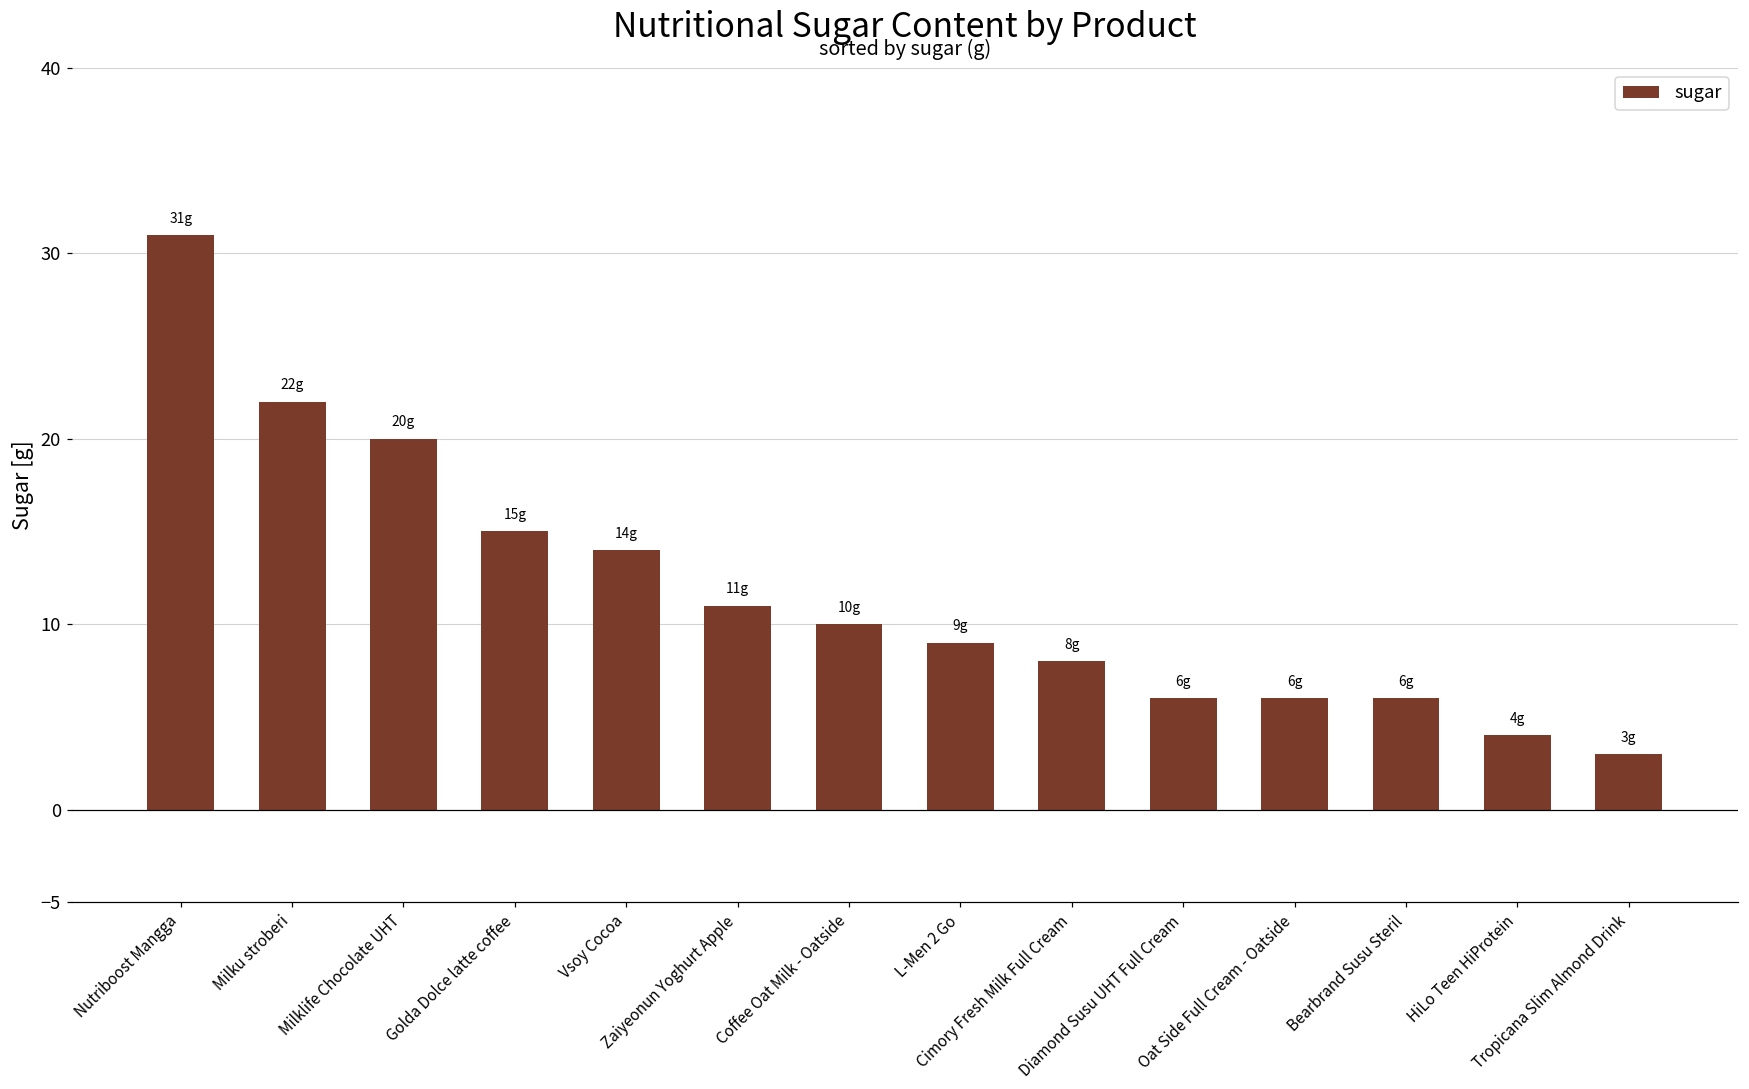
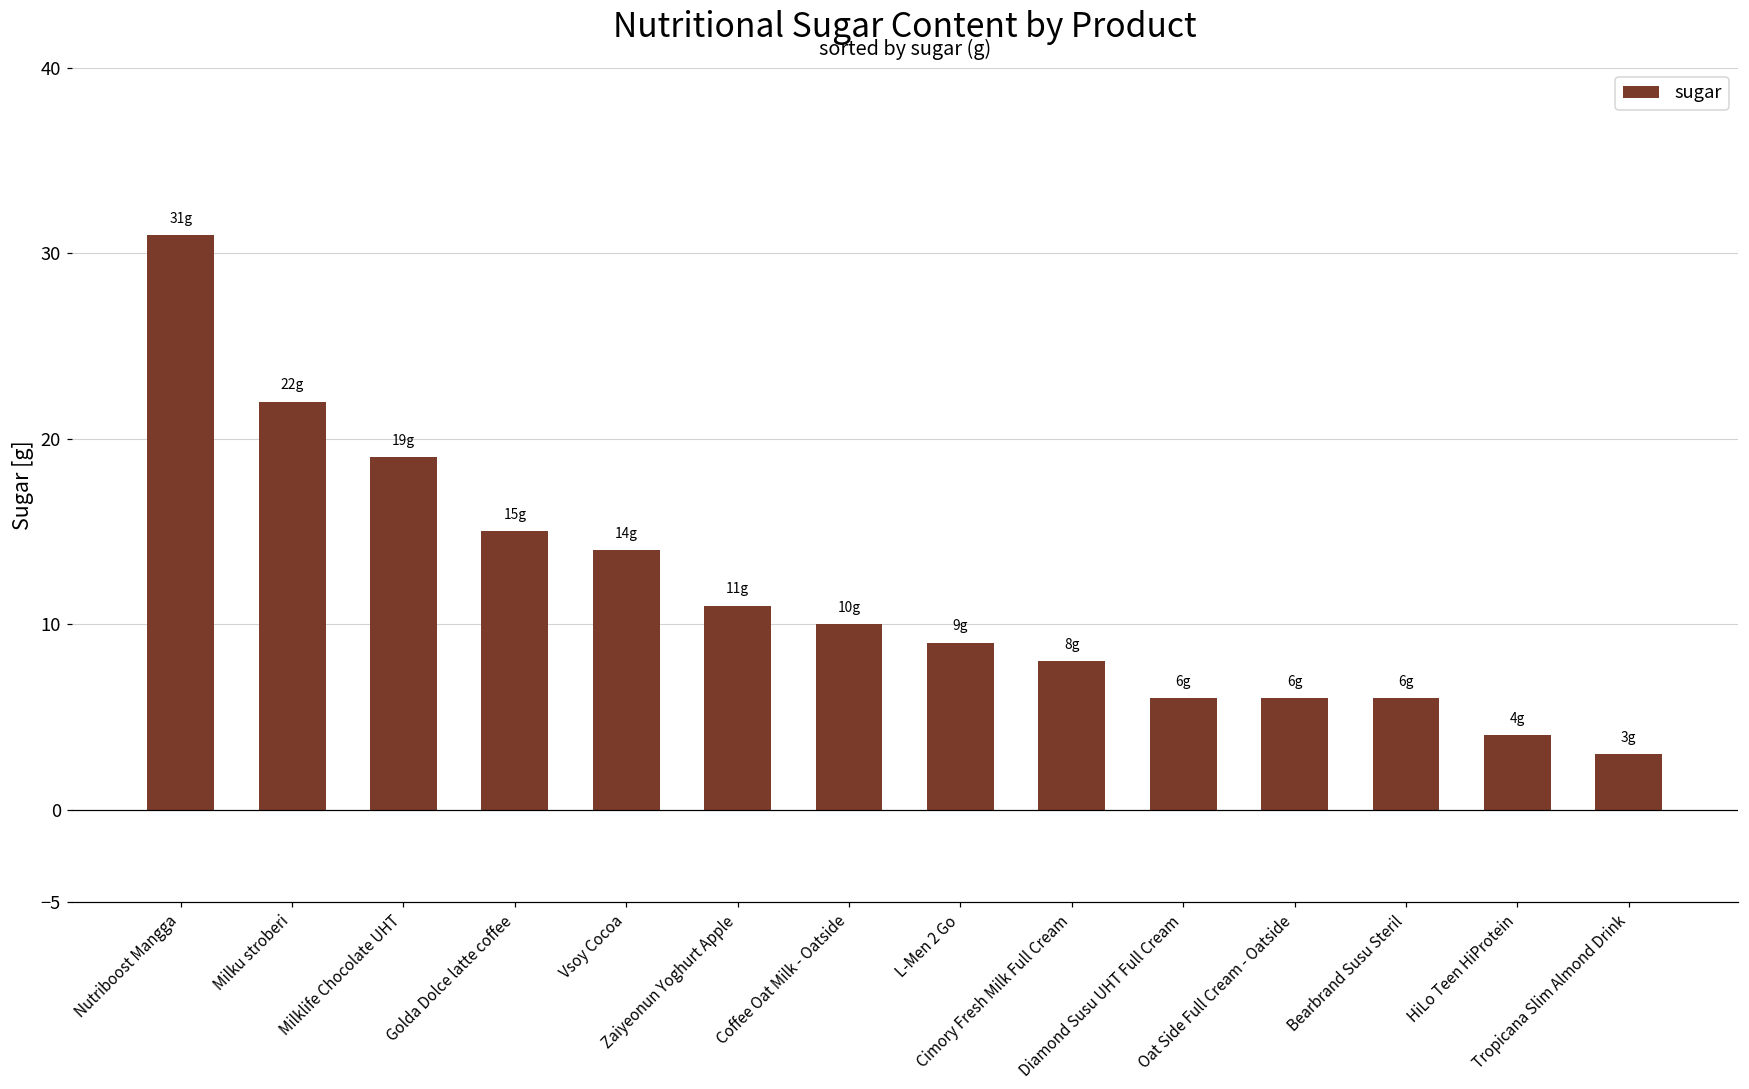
Milklife Chocolate UHT: 20g -> 19g
